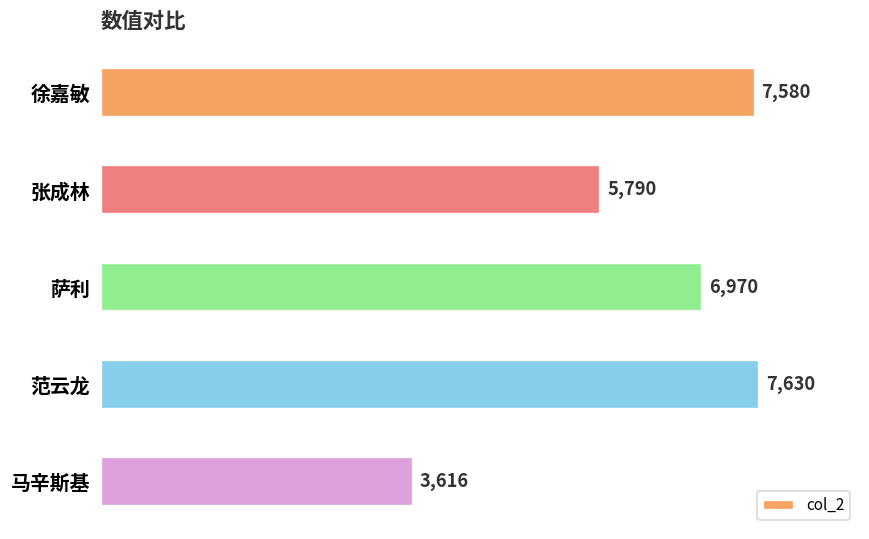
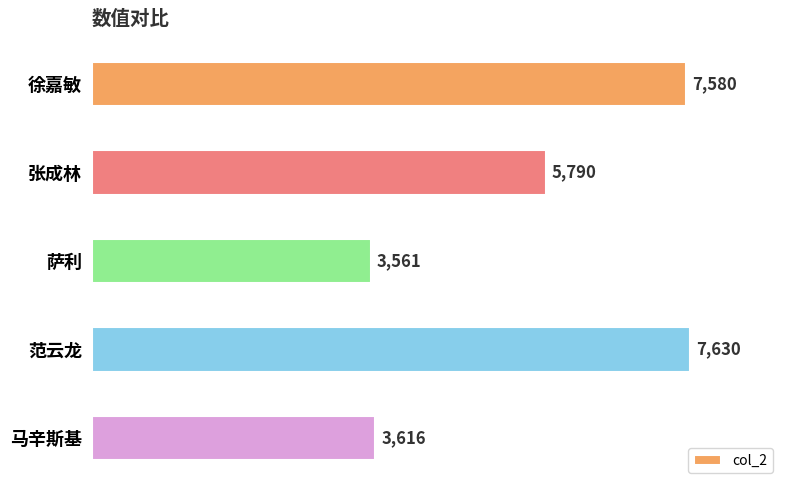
萨利: 6,970 -> 3,561
